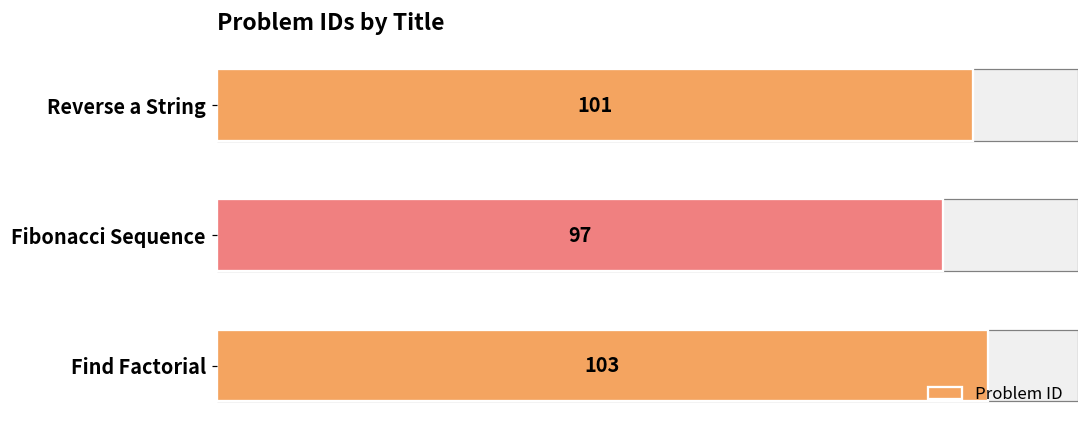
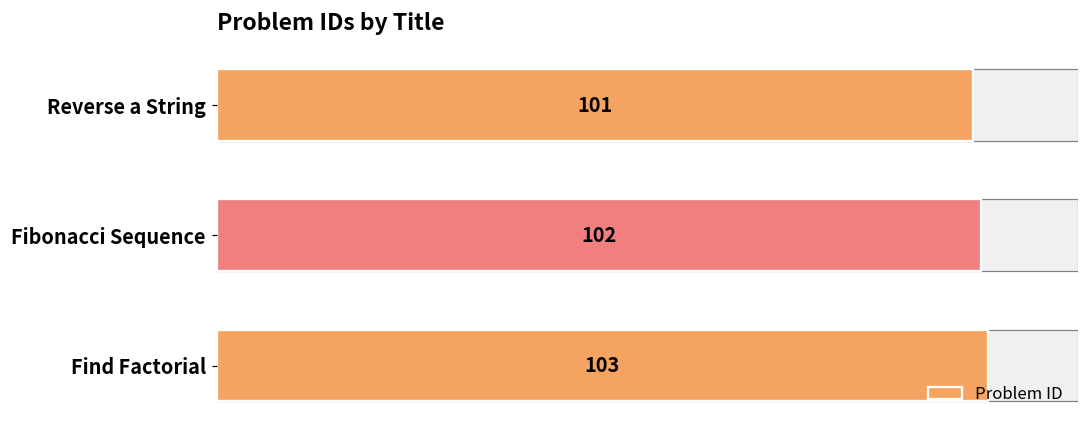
Problem ID, Fibonacci Sequence: 97 -> 102
